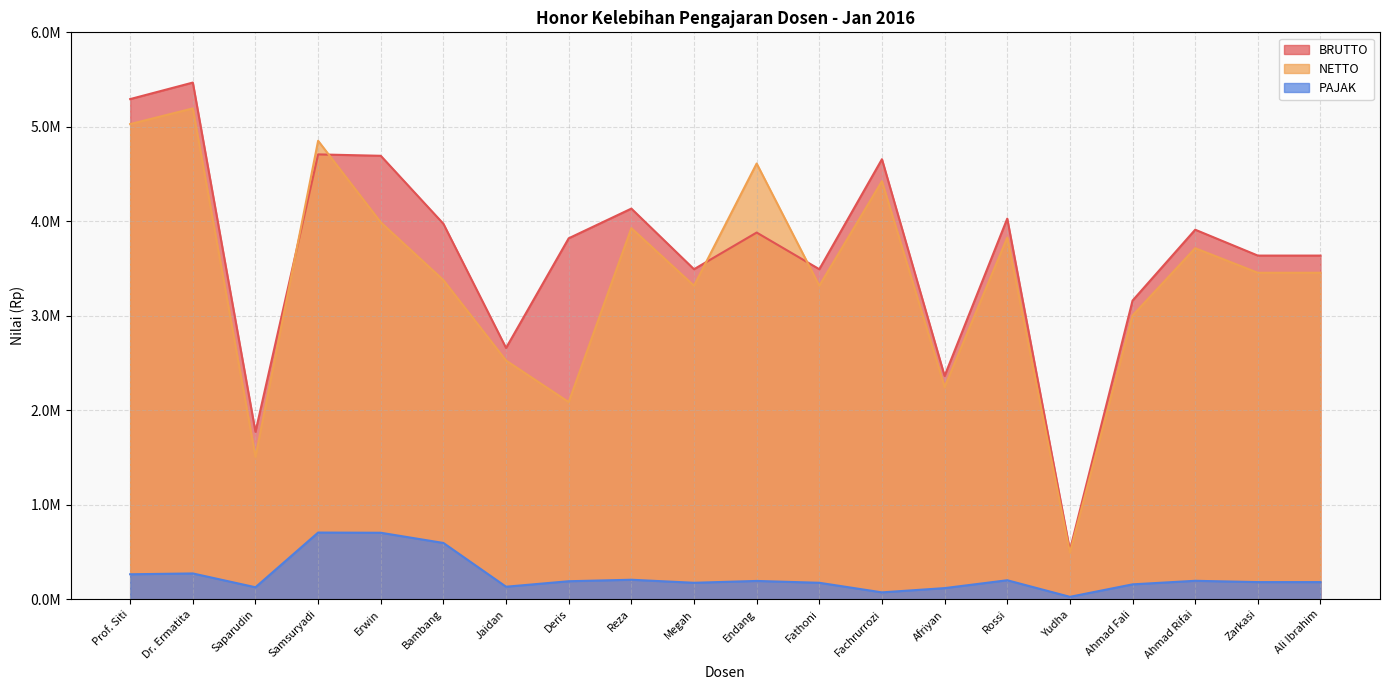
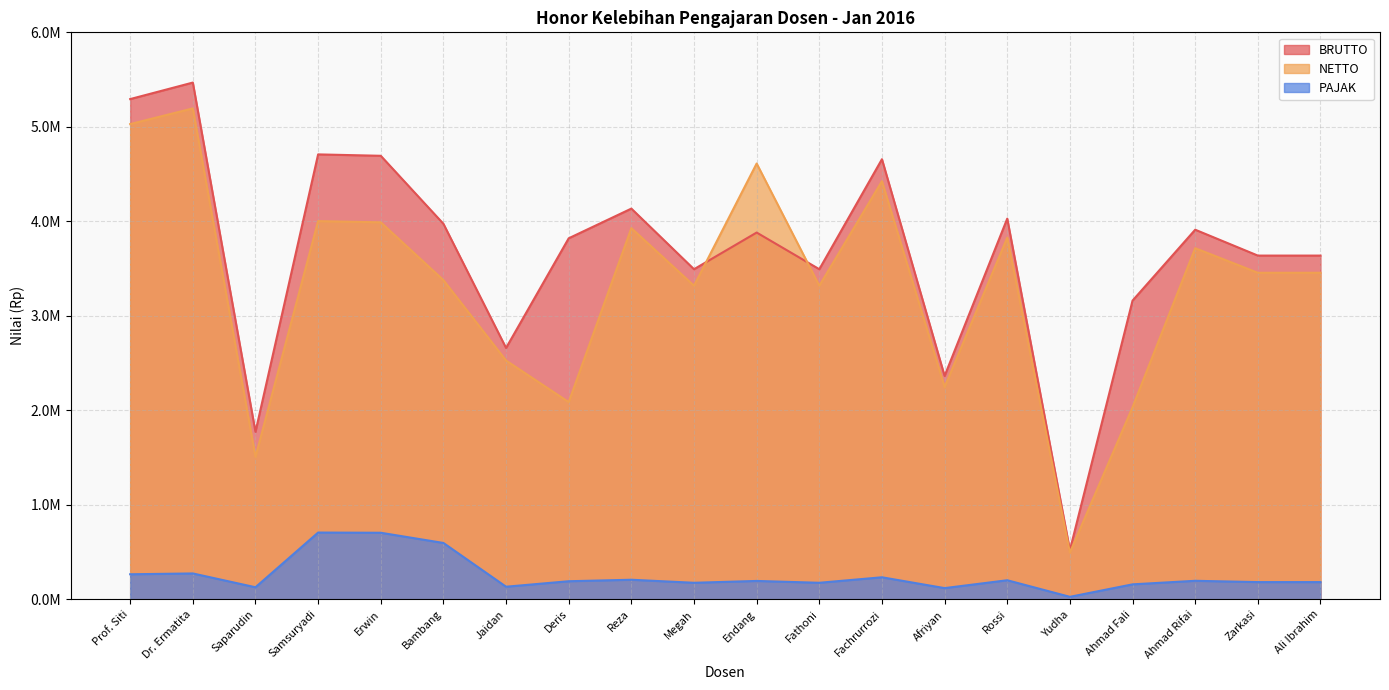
NETTO, Samsuryadi: 4900000 -> 4000000
PAJAK, Fachrurrozi: 100000 -> 200000
NETTO, Ahmad Fali: 3000000 -> 2000000
